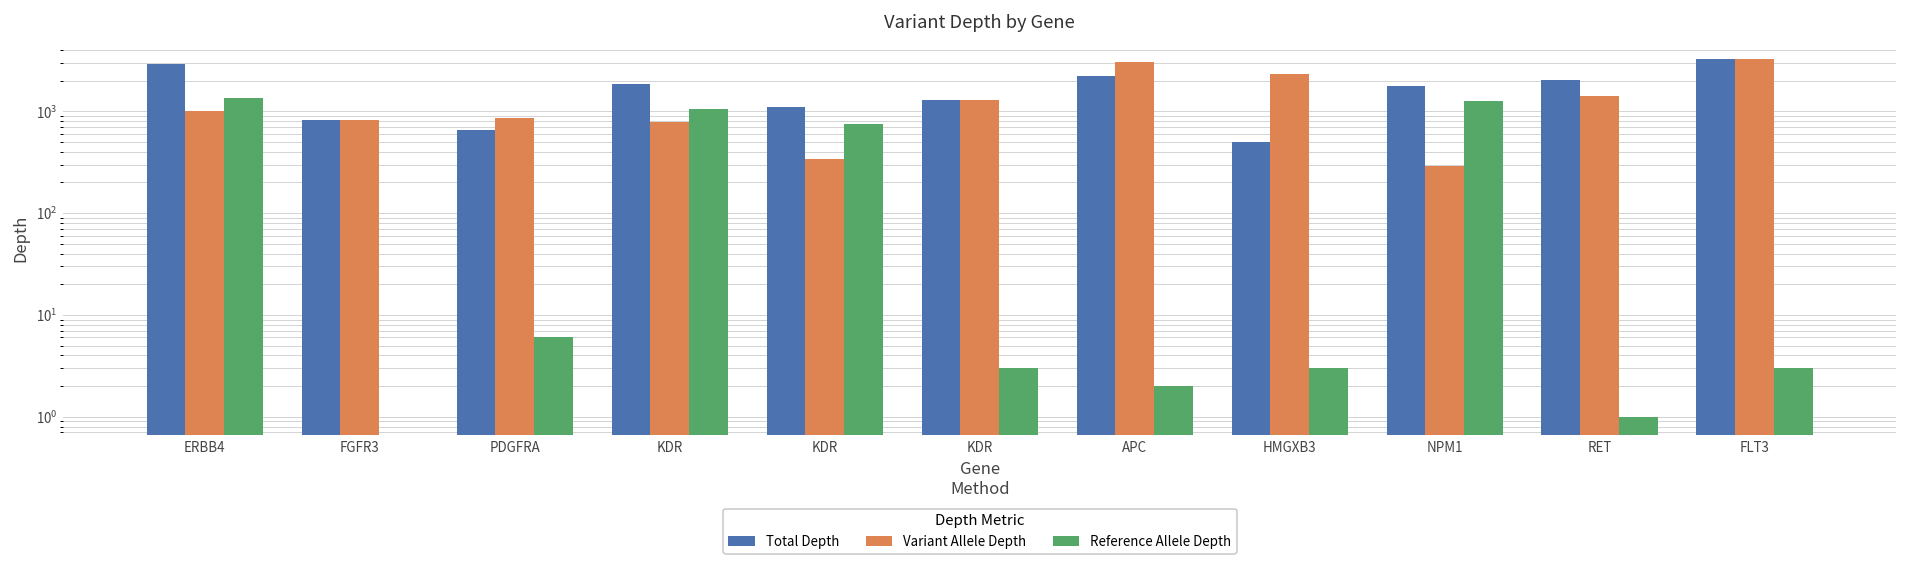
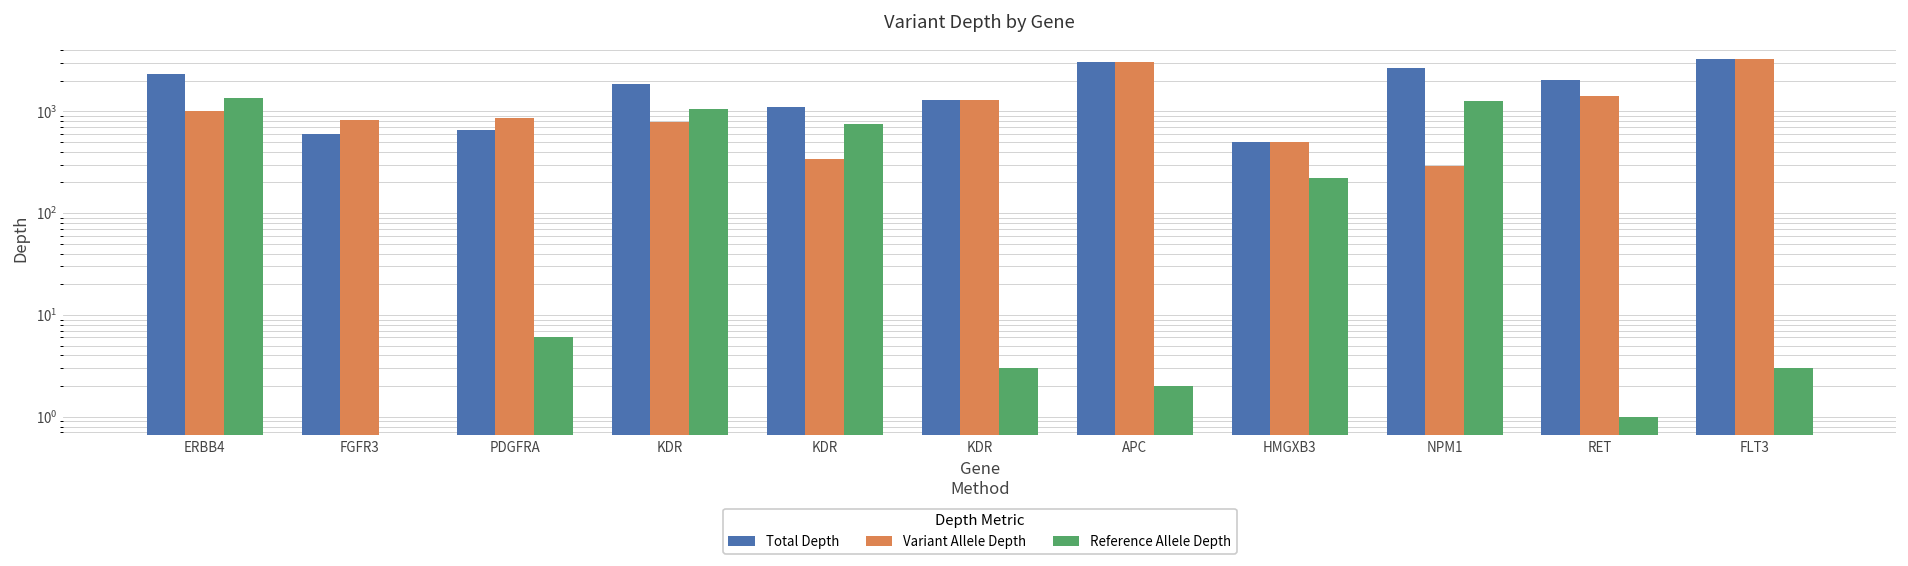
Total Depth, ERBB4: 2900 -> 2300
Total Depth, FGFR3: 800 -> 600
Total Depth, APC: 2200 -> 3100
Variant Allele Depth, HMGXB3: 2300 -> 500
Reference Allele Depth, HMGXB3: 3 -> 220
Total Depth, NPM1: 1800 -> 2700
